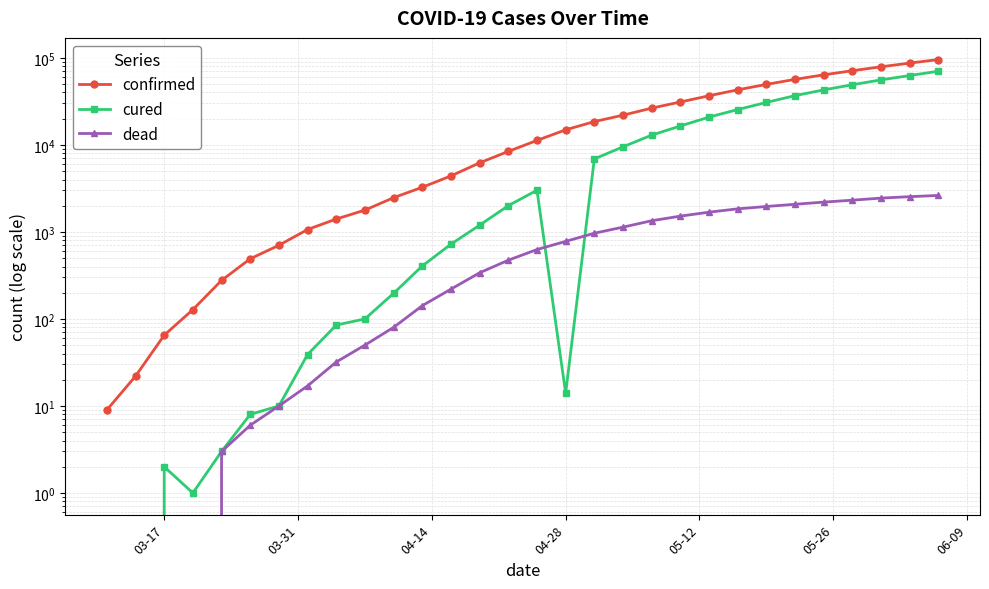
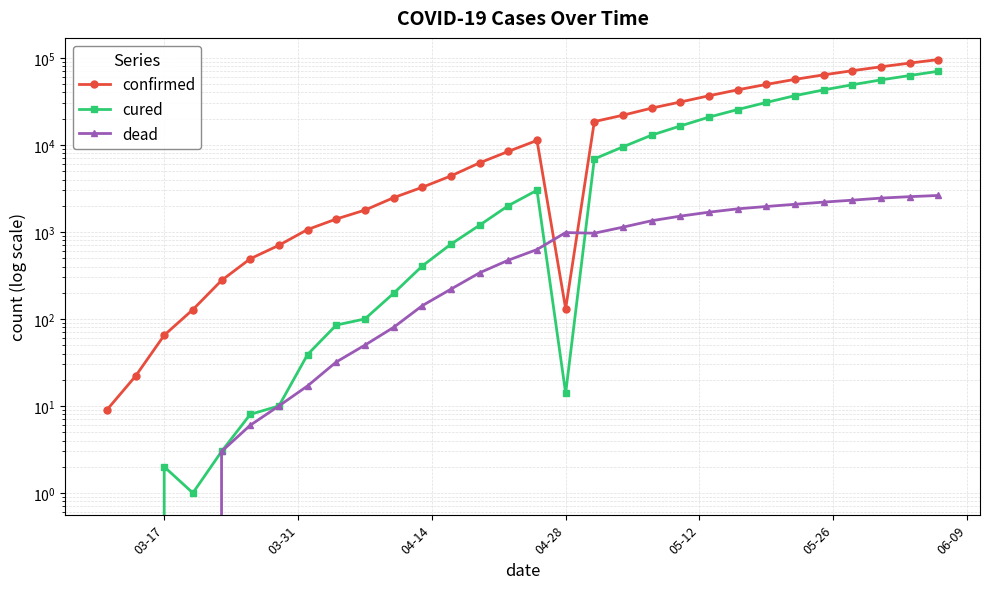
confirmed, 04-28: 15000 -> 130
dead, 04-28: 800 -> 1000
